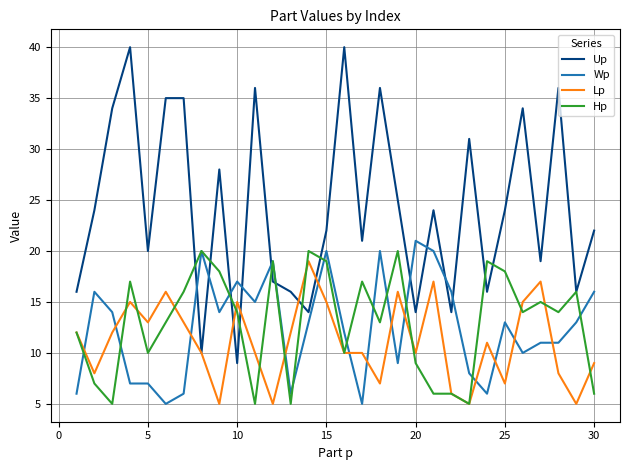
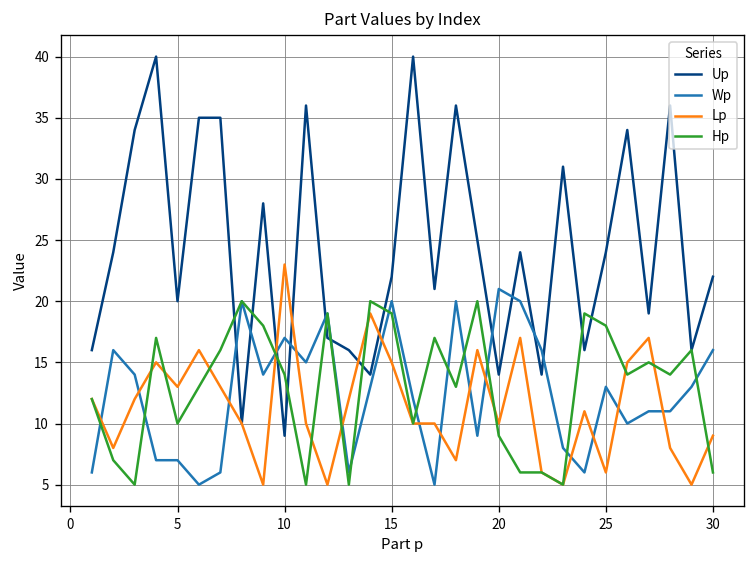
Lp, 10: 15 -> 23
Lp, 25: 7 -> 6
